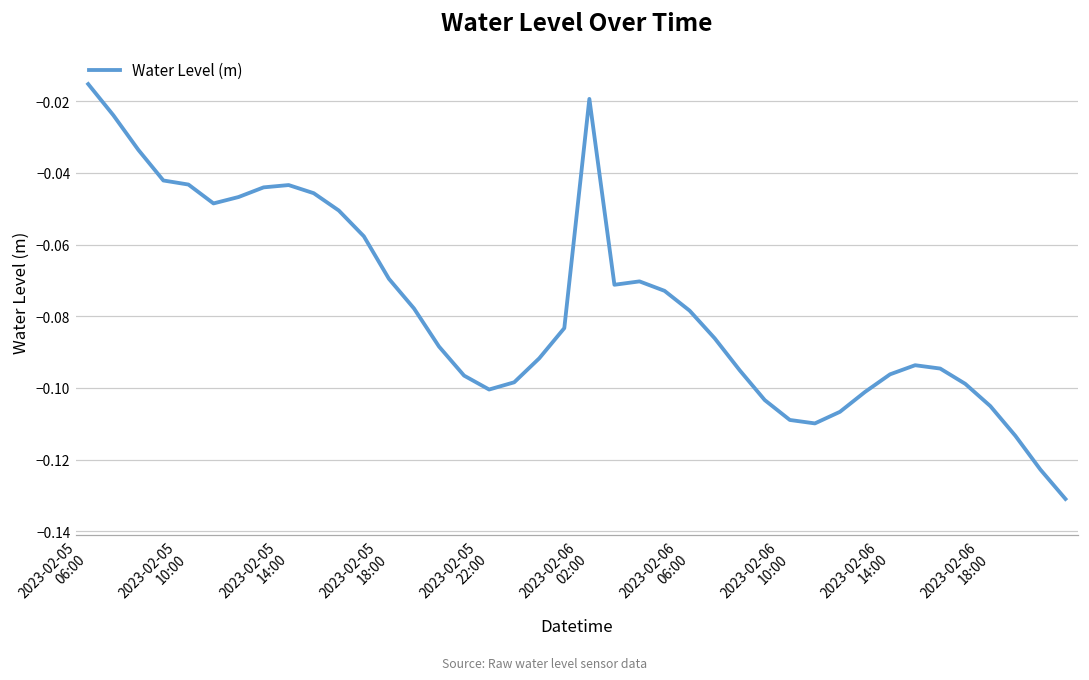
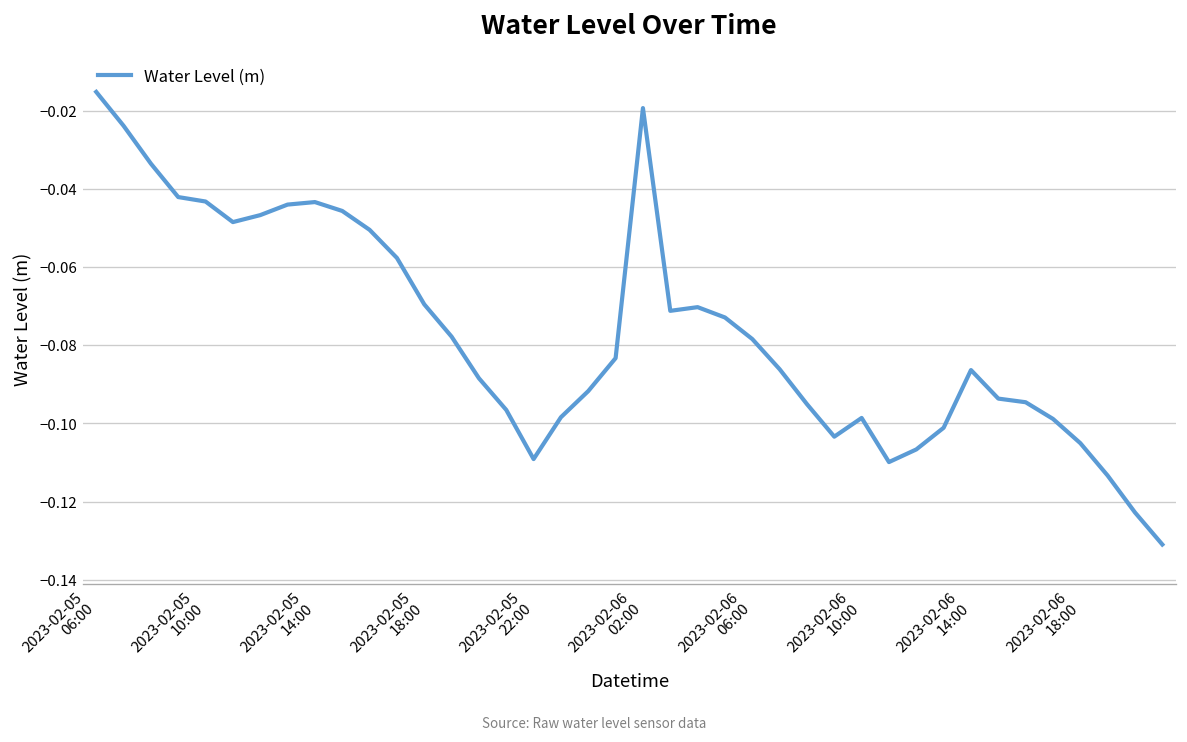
2023-02-05 22:00: -0.100 -> -0.109
2023-02-06 10:00: -0.109 -> -0.099
2023-02-06 14:00: -0.096 -> -0.086
